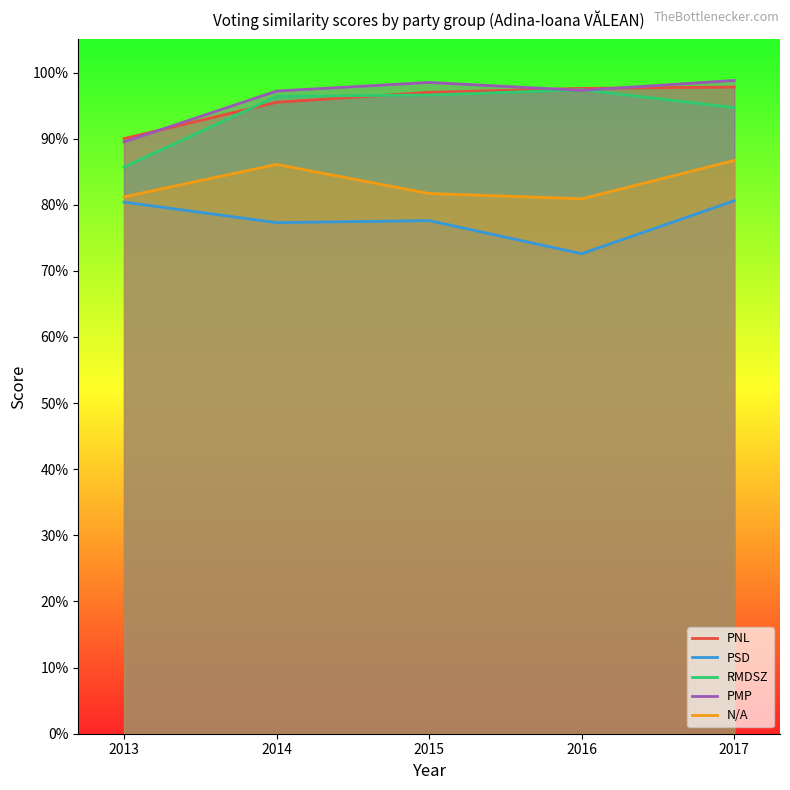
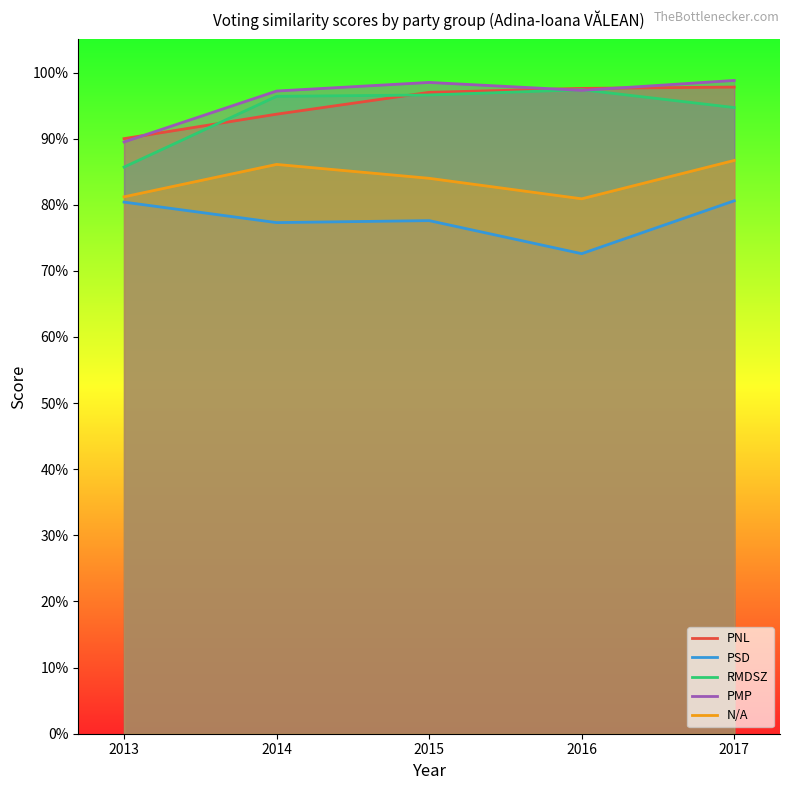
PNL, 2014: 96% -> 94%
N/A, 2015: 82% -> 84%
